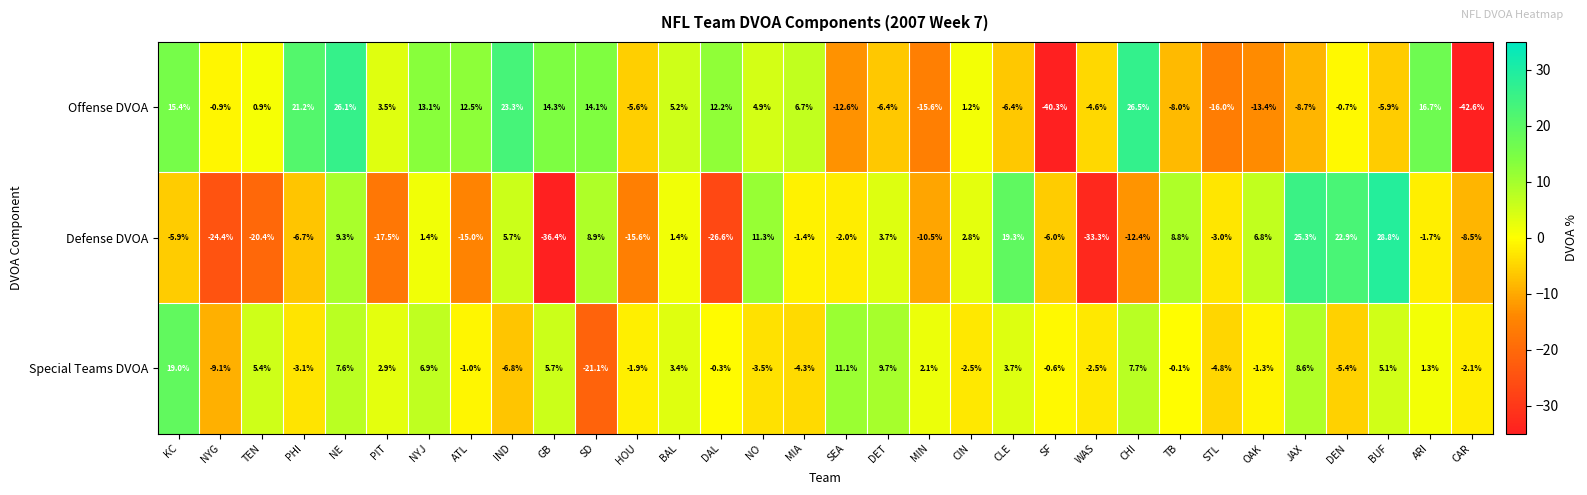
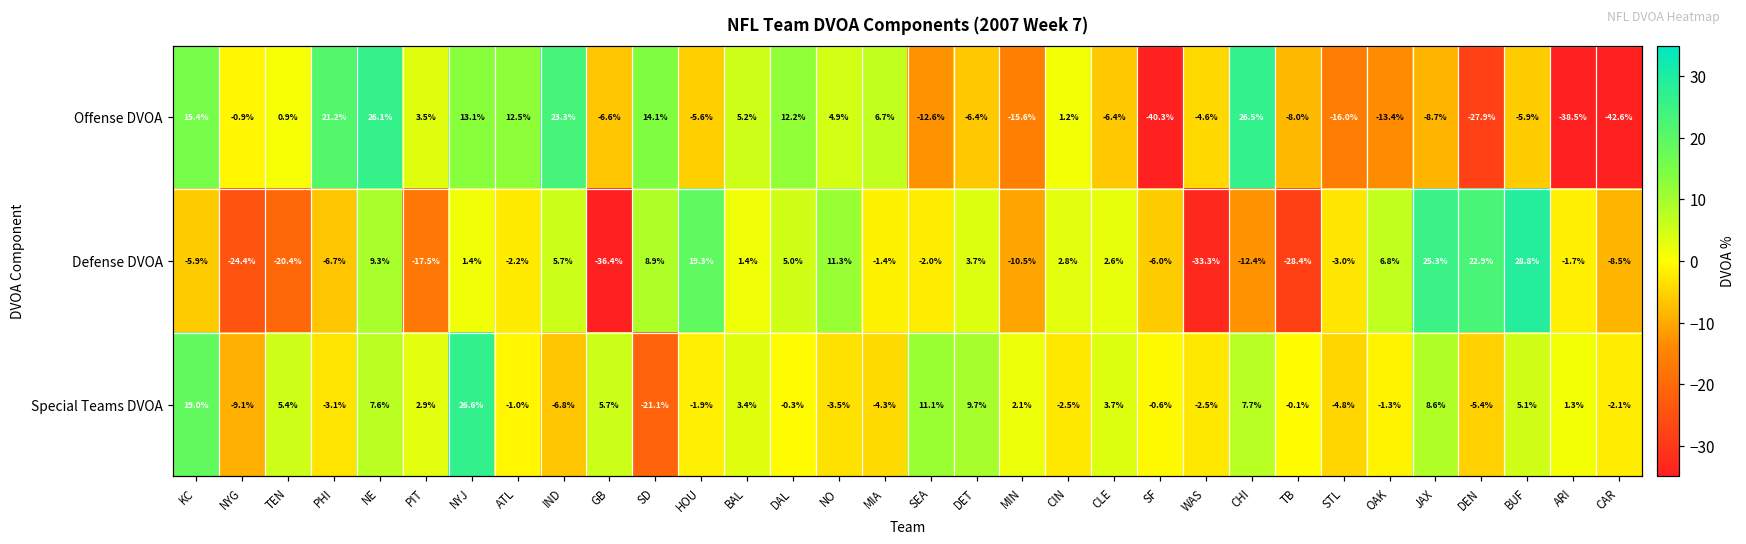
Offense DVOA, GB: 14.3% -> -6.6%
Offense DVOA, DEN: -0.7% -> -27.9%
Offense DVOA, ARI: 16.7% -> -38.5%
Defense DVOA, ATL: -15.0% -> -2.2%
Defense DVOA, HOU: -15.6% -> 19.3%
Defense DVOA, DAL: -26.6% -> 5.0%
Defense DVOA, CLE: 19.3% -> 2.6%
Defense DVOA, TB: 8.8% -> -28.4%
Special Teams DVOA, NYJ: 6.9% -> 26.6%
